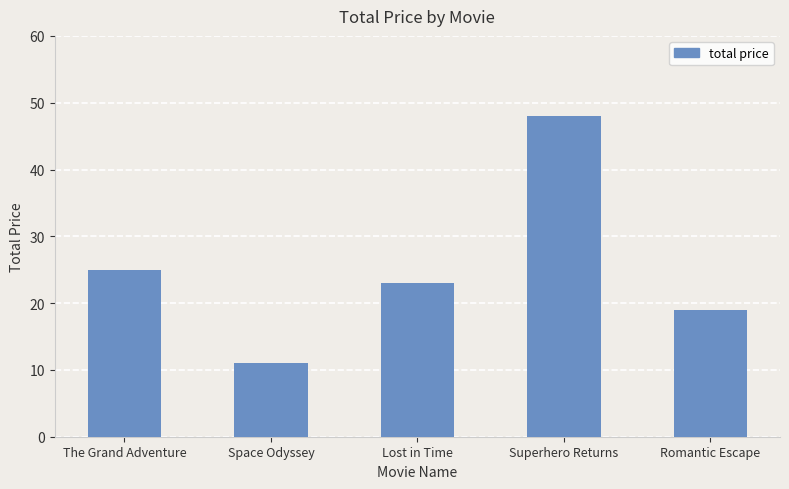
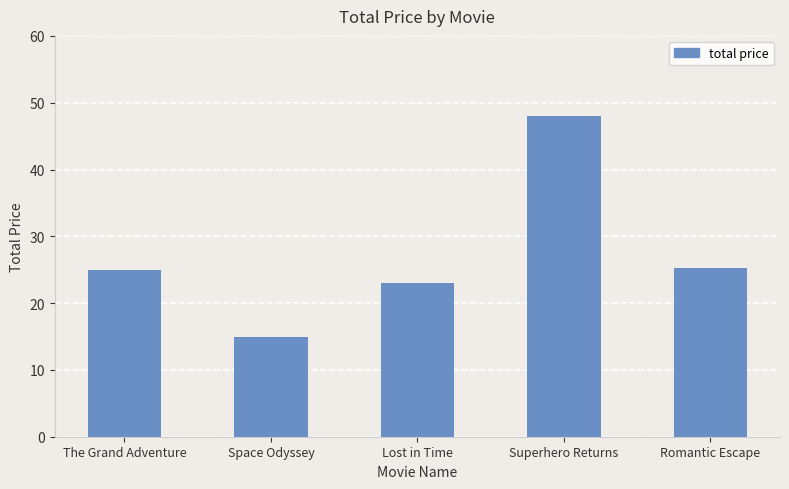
Space Odyssey: 11 -> 15
Romantic Escape: 19 -> 25
